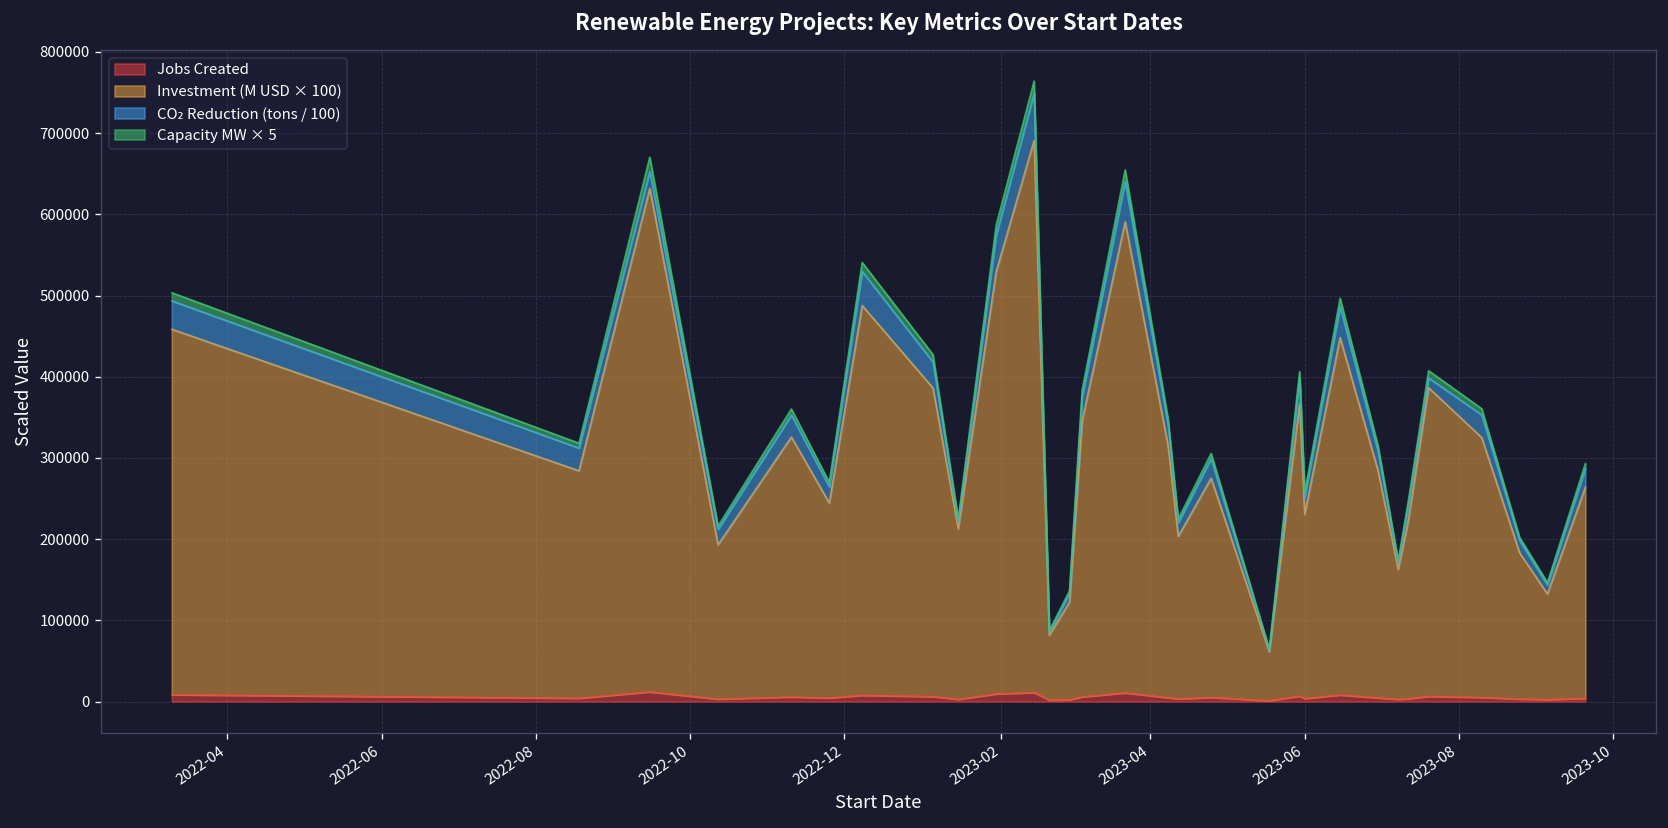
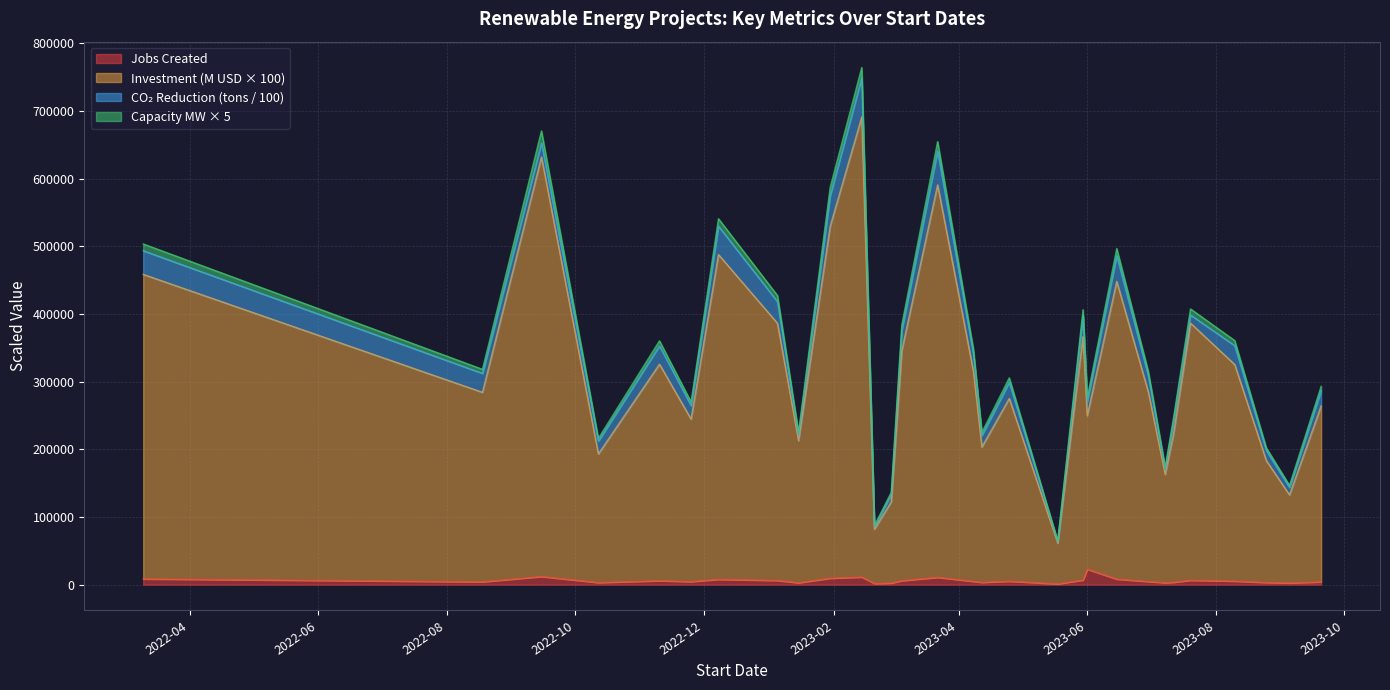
Jobs Created, 2023-06: 0 -> 20000
